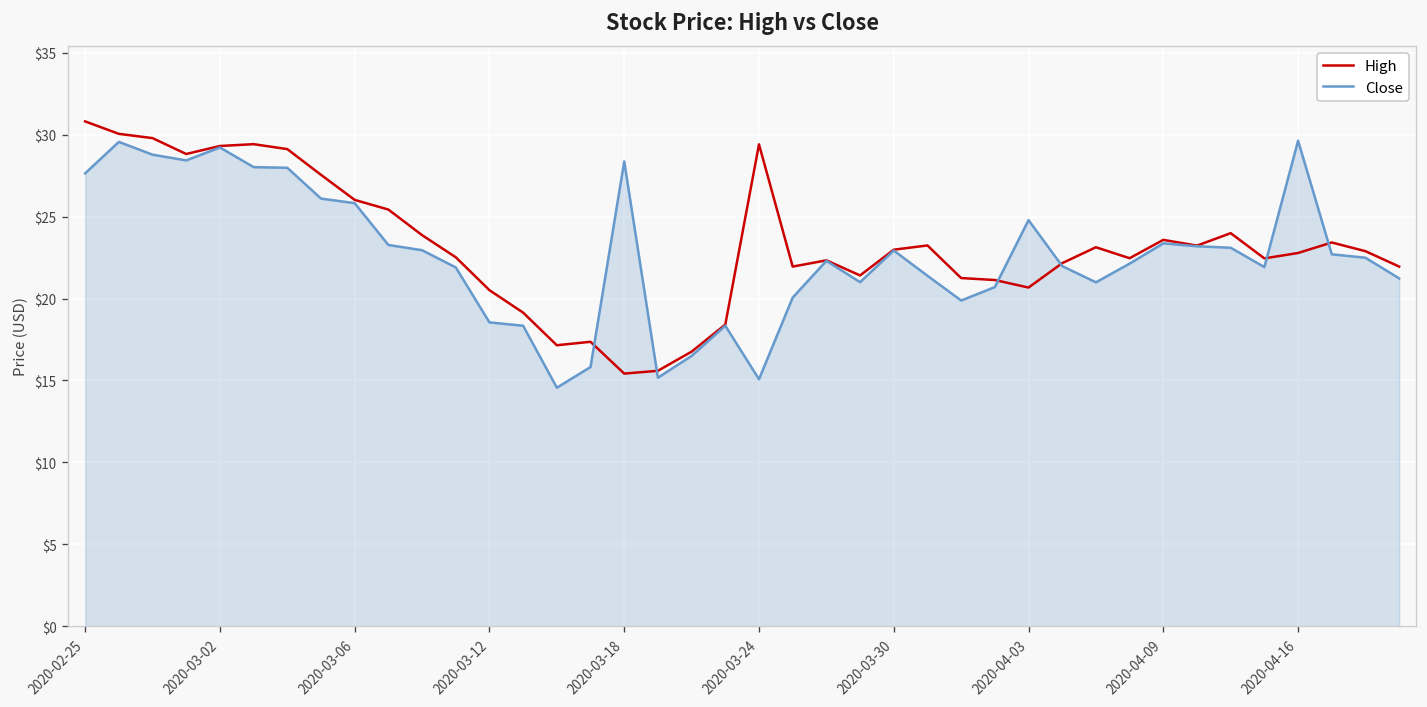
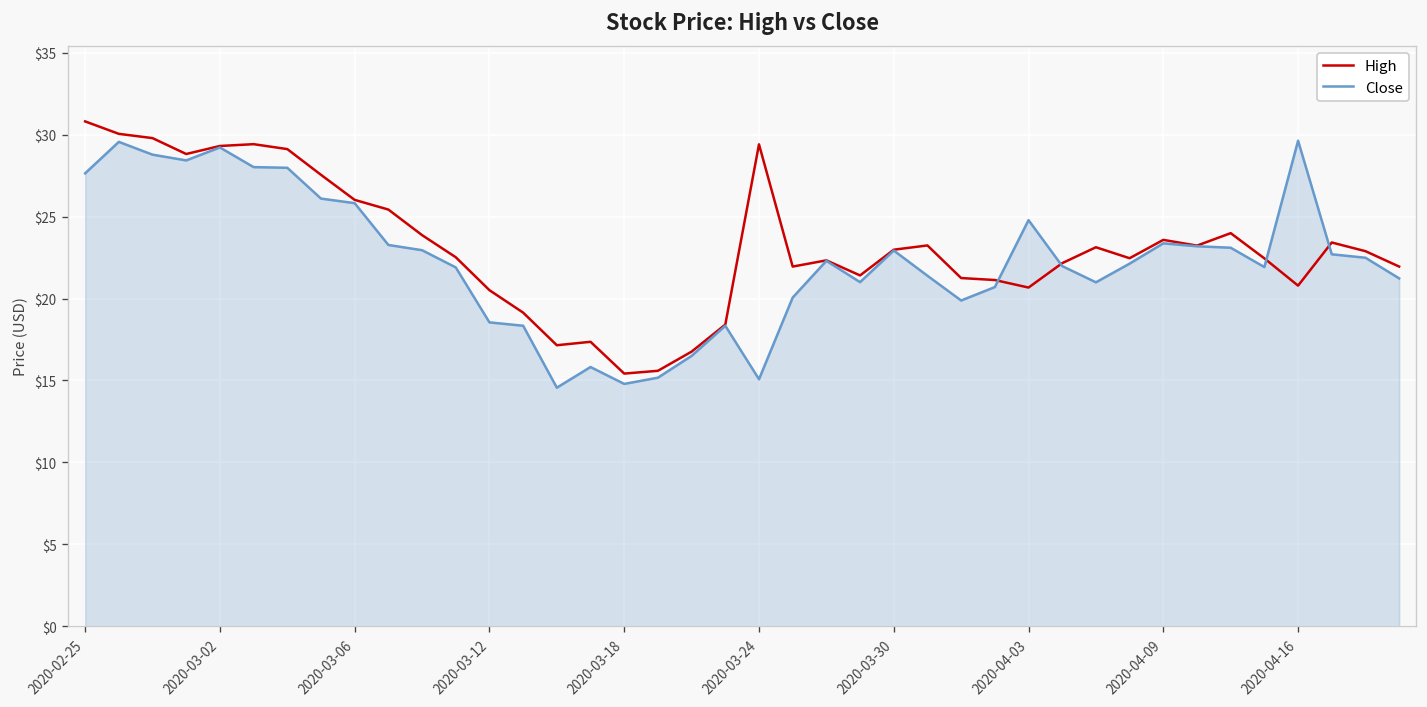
Close, 2020-03-18: $28.4 -> $14.8
High, 2020-04-16: $22.8 -> $20.8
